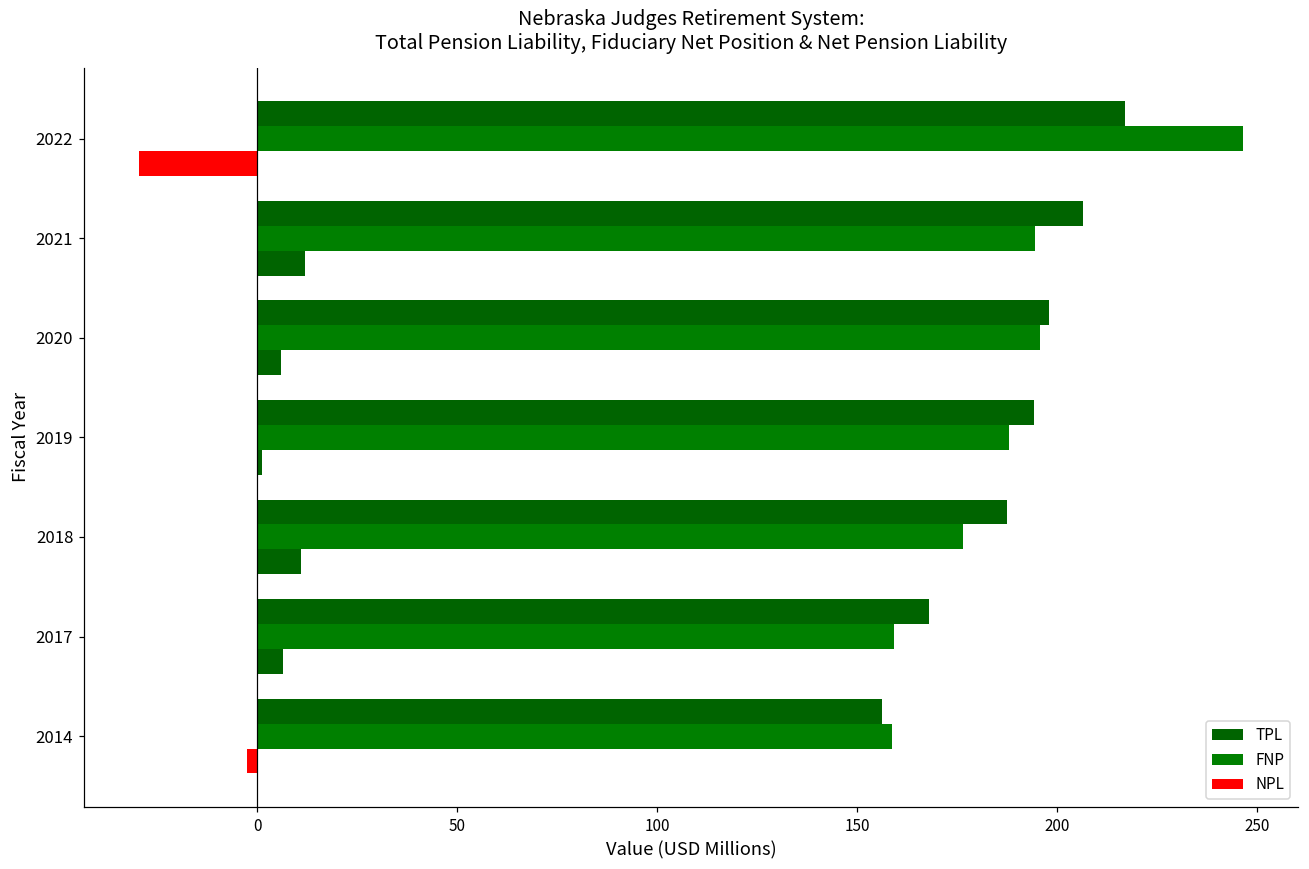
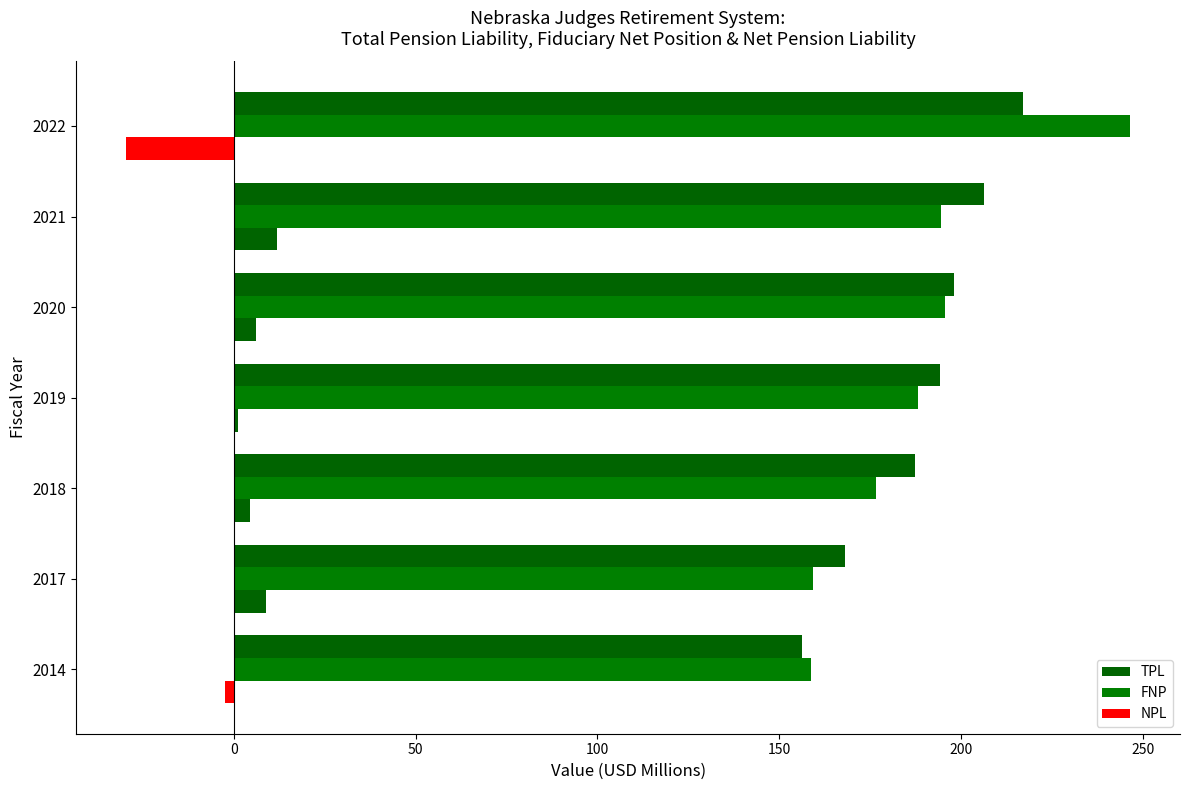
NPL, 2018: 11 -> 5
NPL, 2017: 7 -> 9
